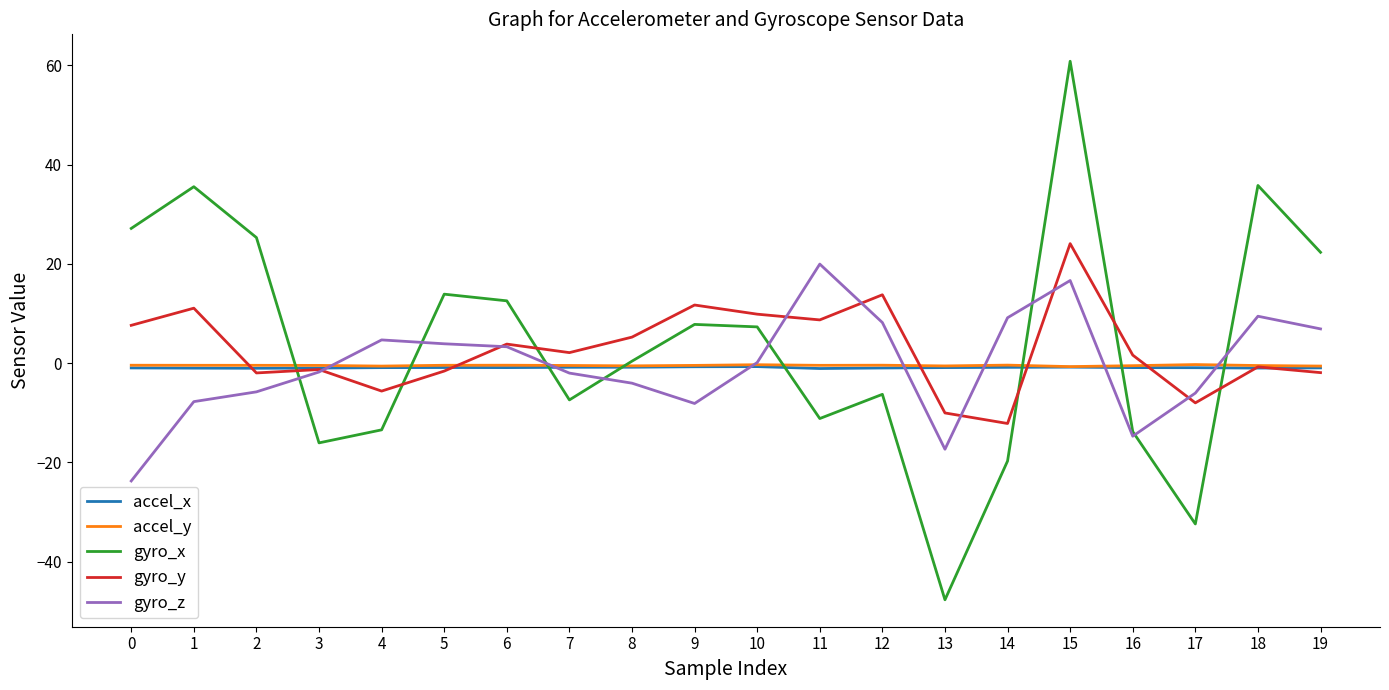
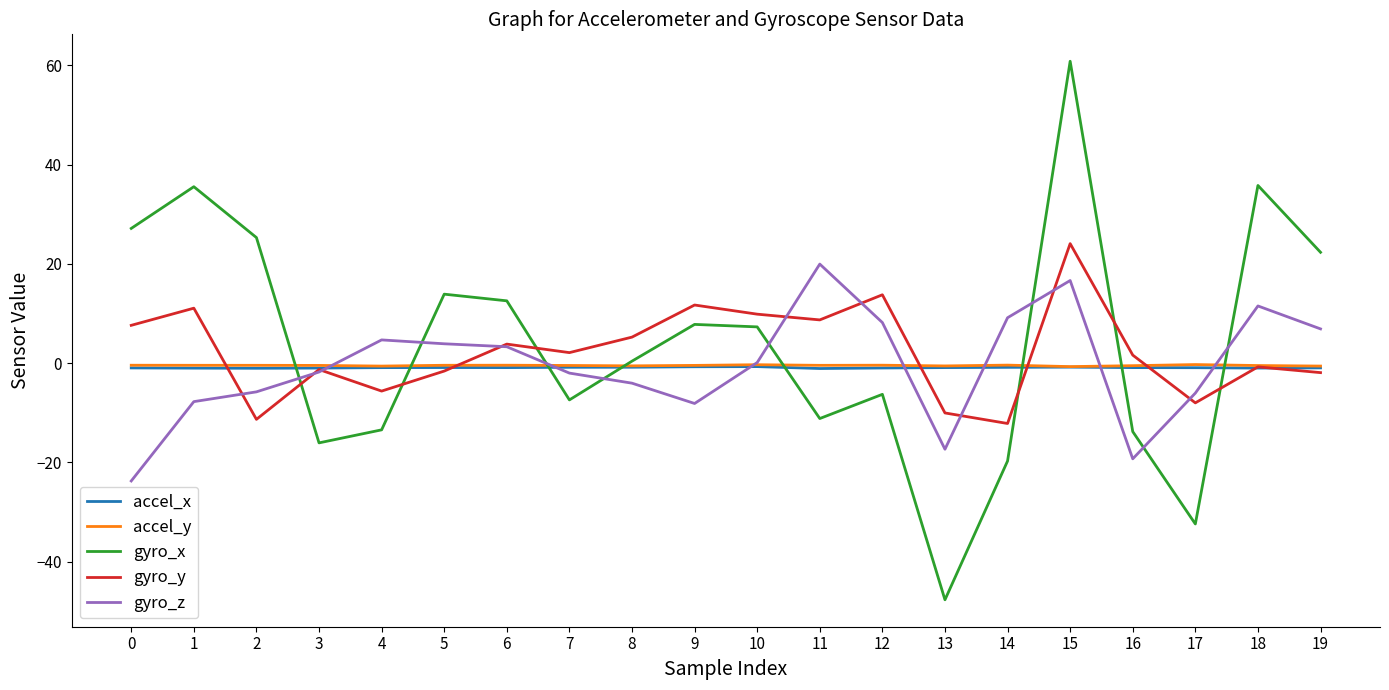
gyro_y, 2: -2 -> -11
gyro_z, 16: -15 -> -19
gyro_z, 18: 9 -> 12
